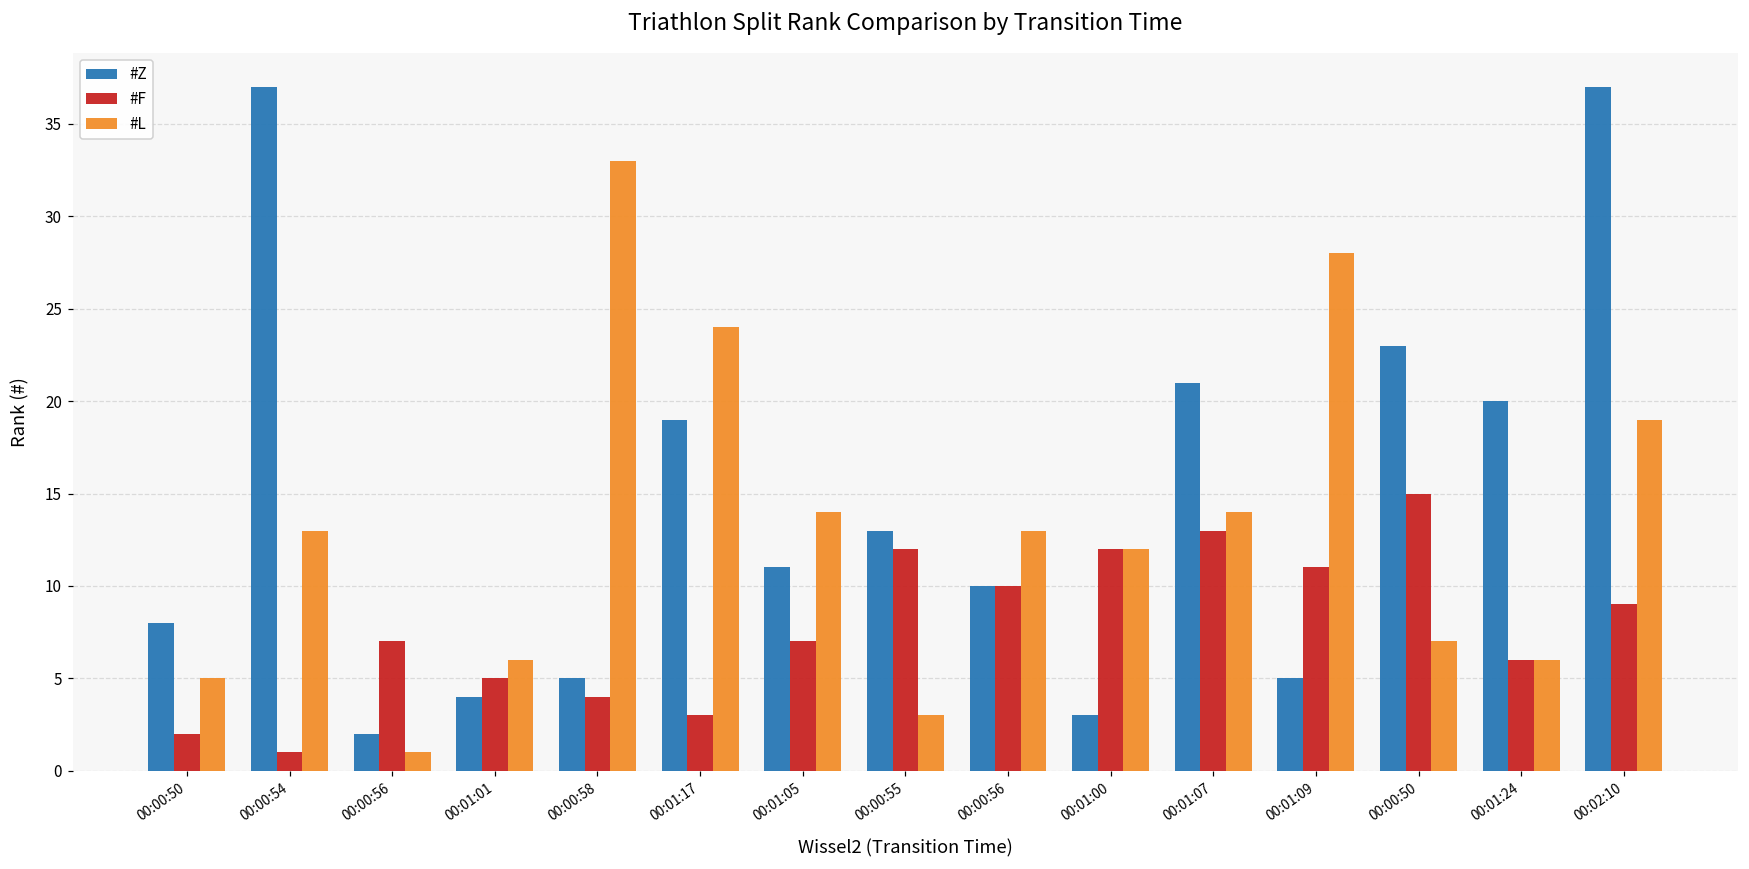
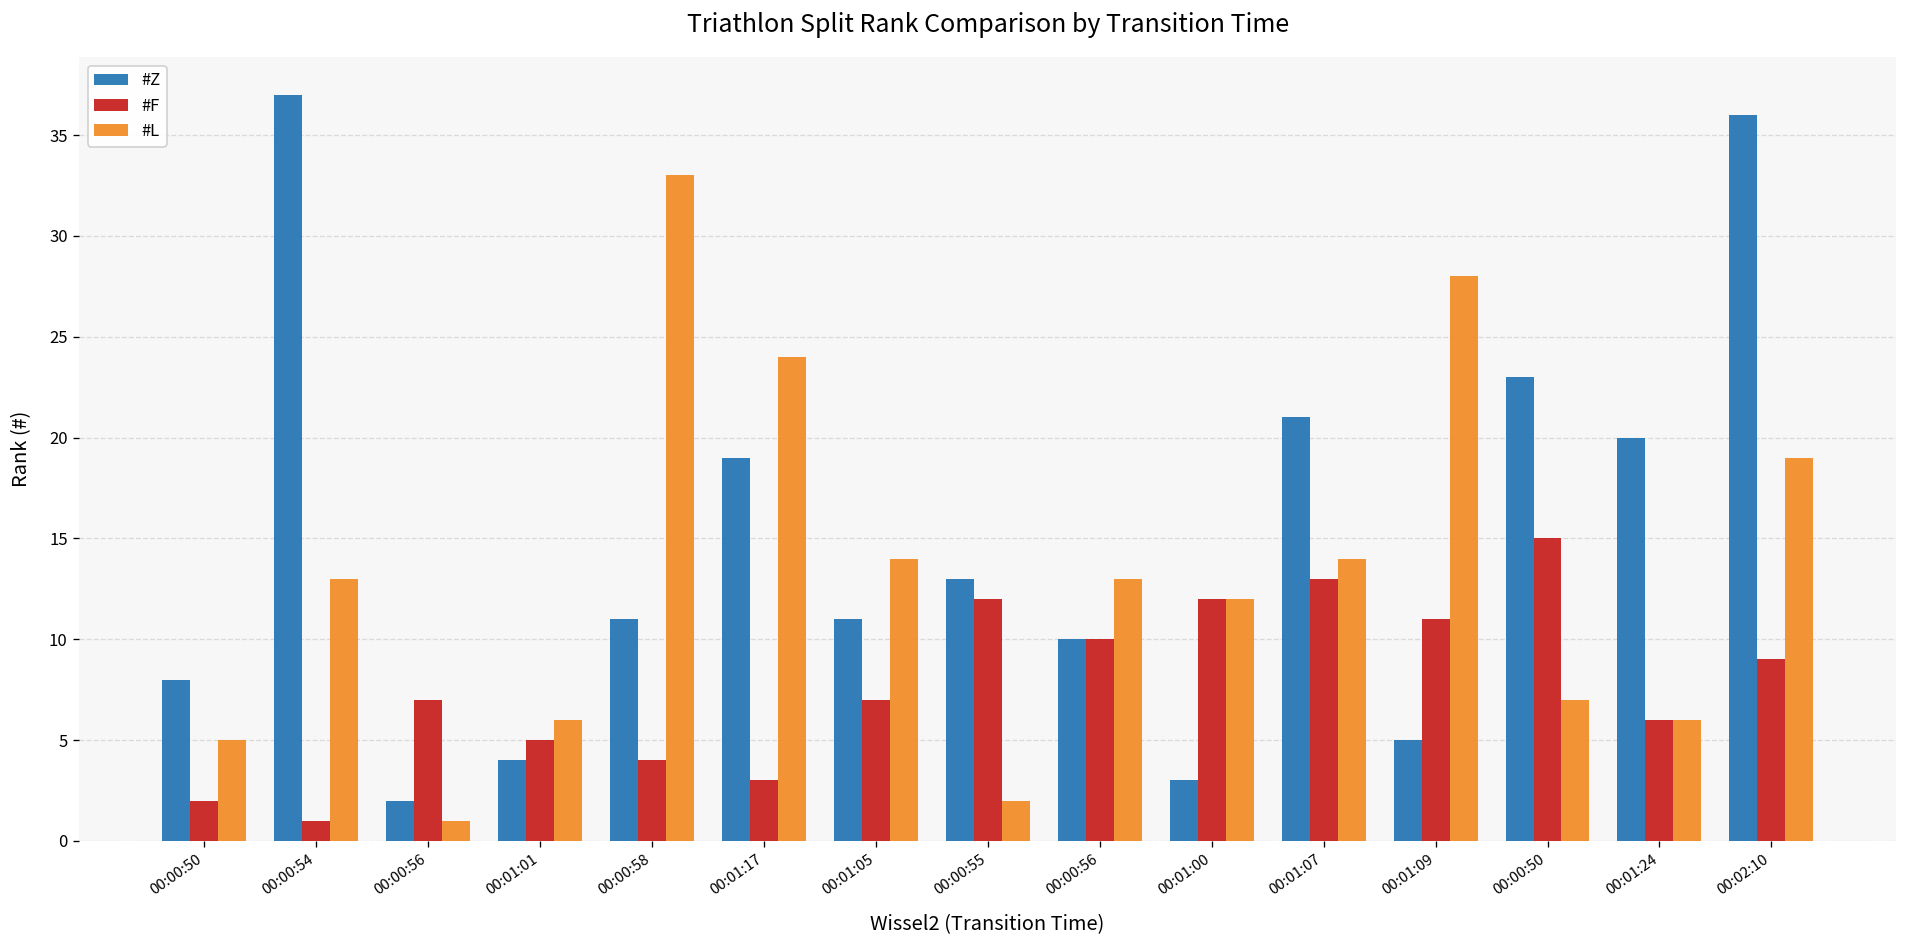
#Z, 00:00:58: 5 -> 11
#L, 00:00:55: 3 -> 2
#Z, 00:02:10: 37 -> 36
